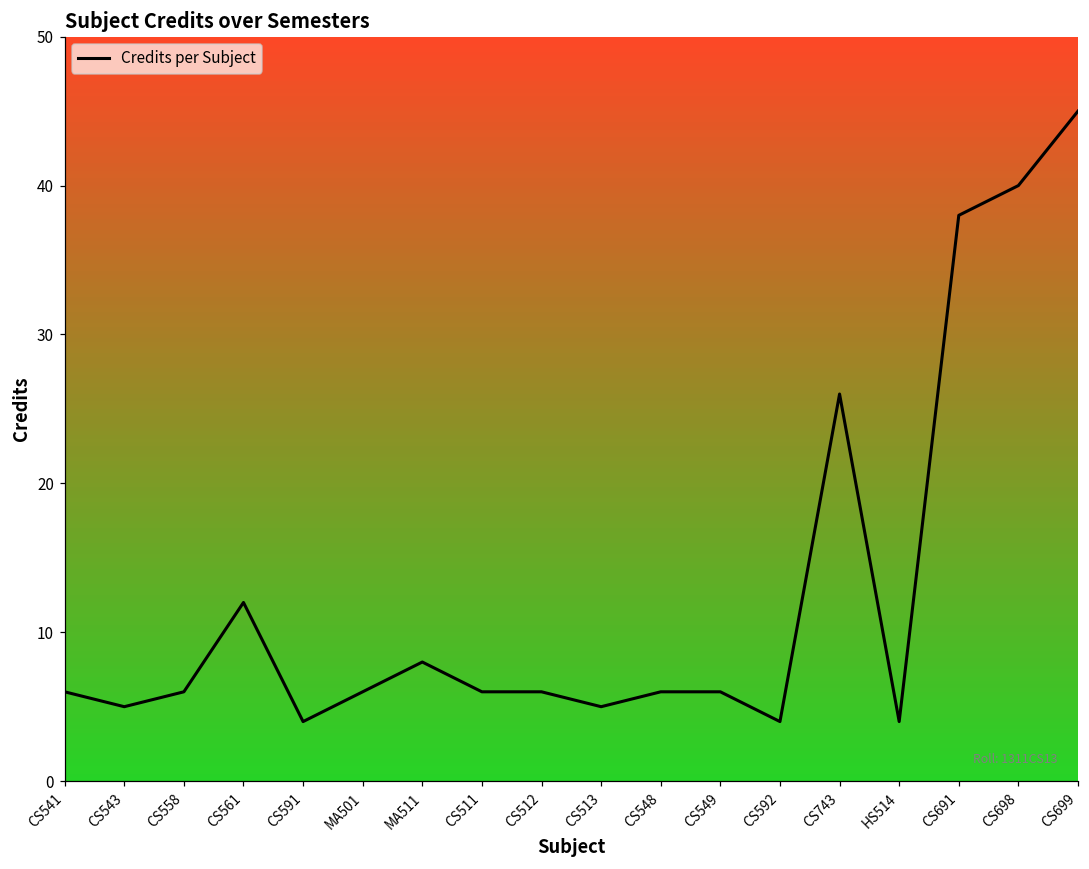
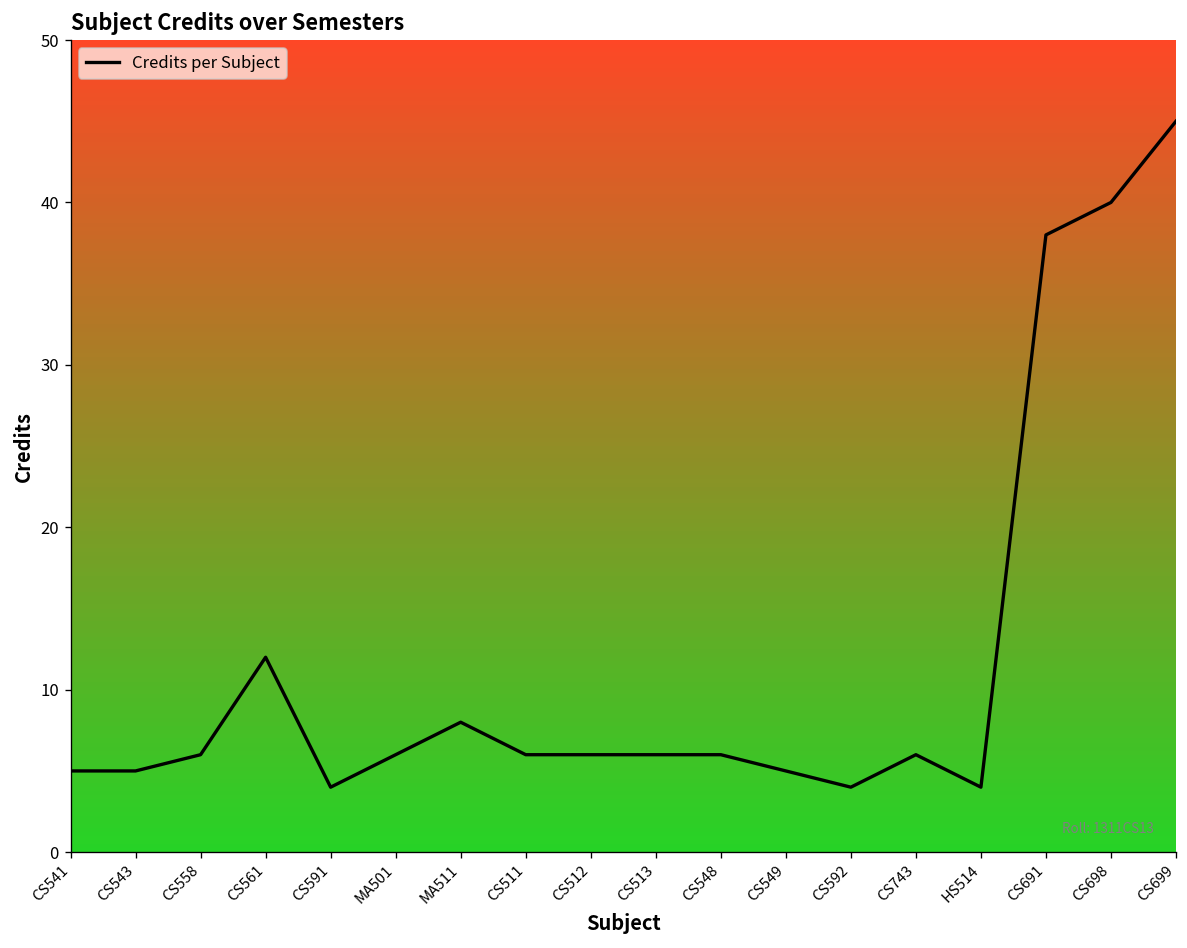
CS541: 6 -> 5
CS513: 5 -> 6
CS549: 6 -> 5
CS743: 26 -> 6
